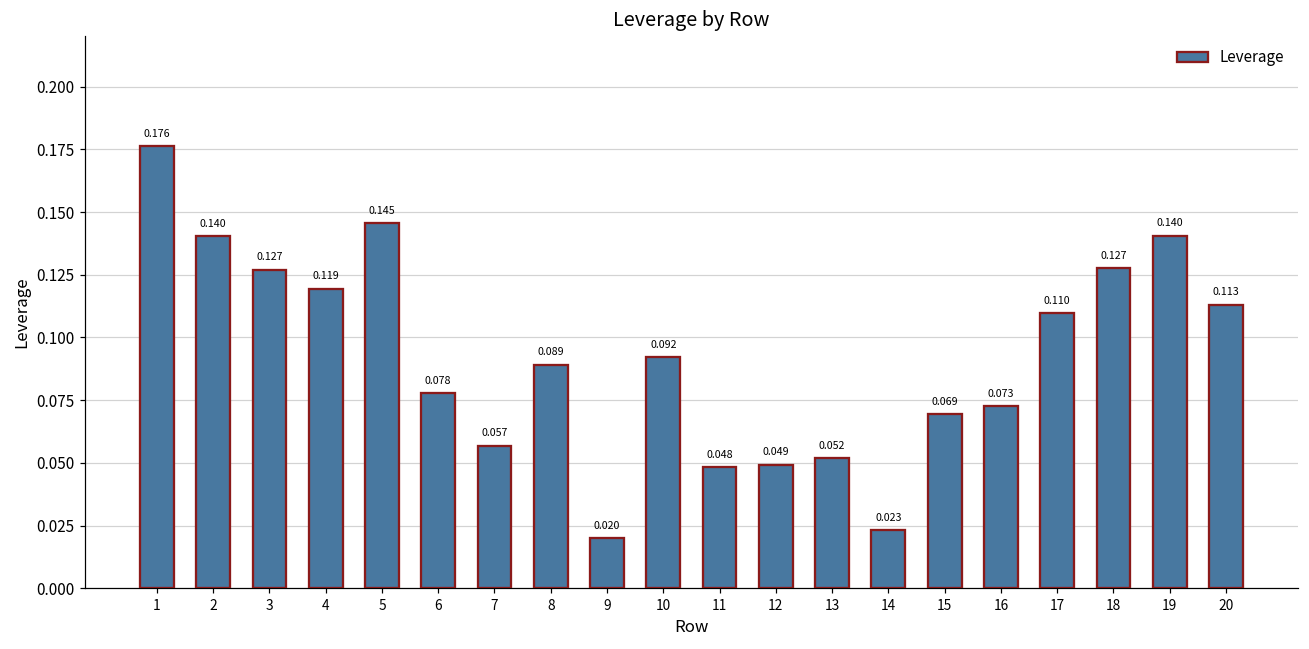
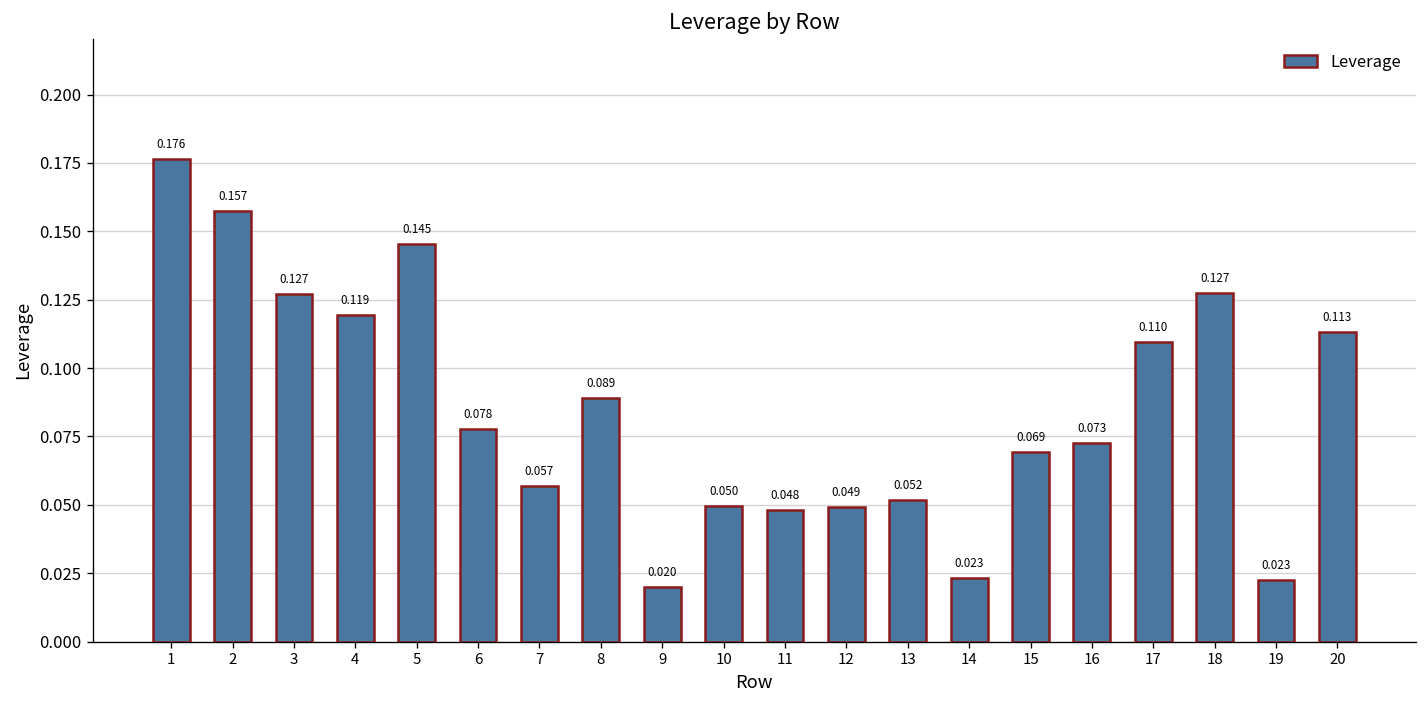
2: 0.140 -> 0.157
10: 0.092 -> 0.050
19: 0.140 -> 0.023
